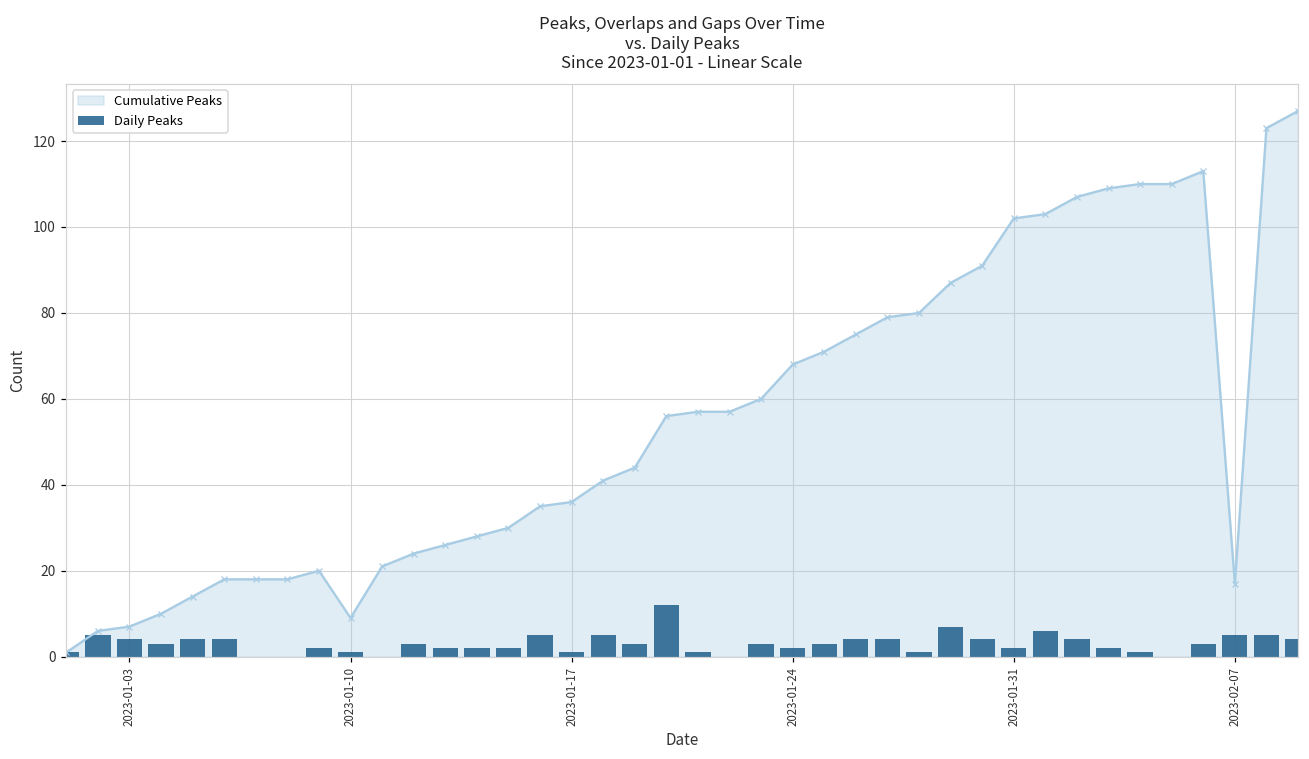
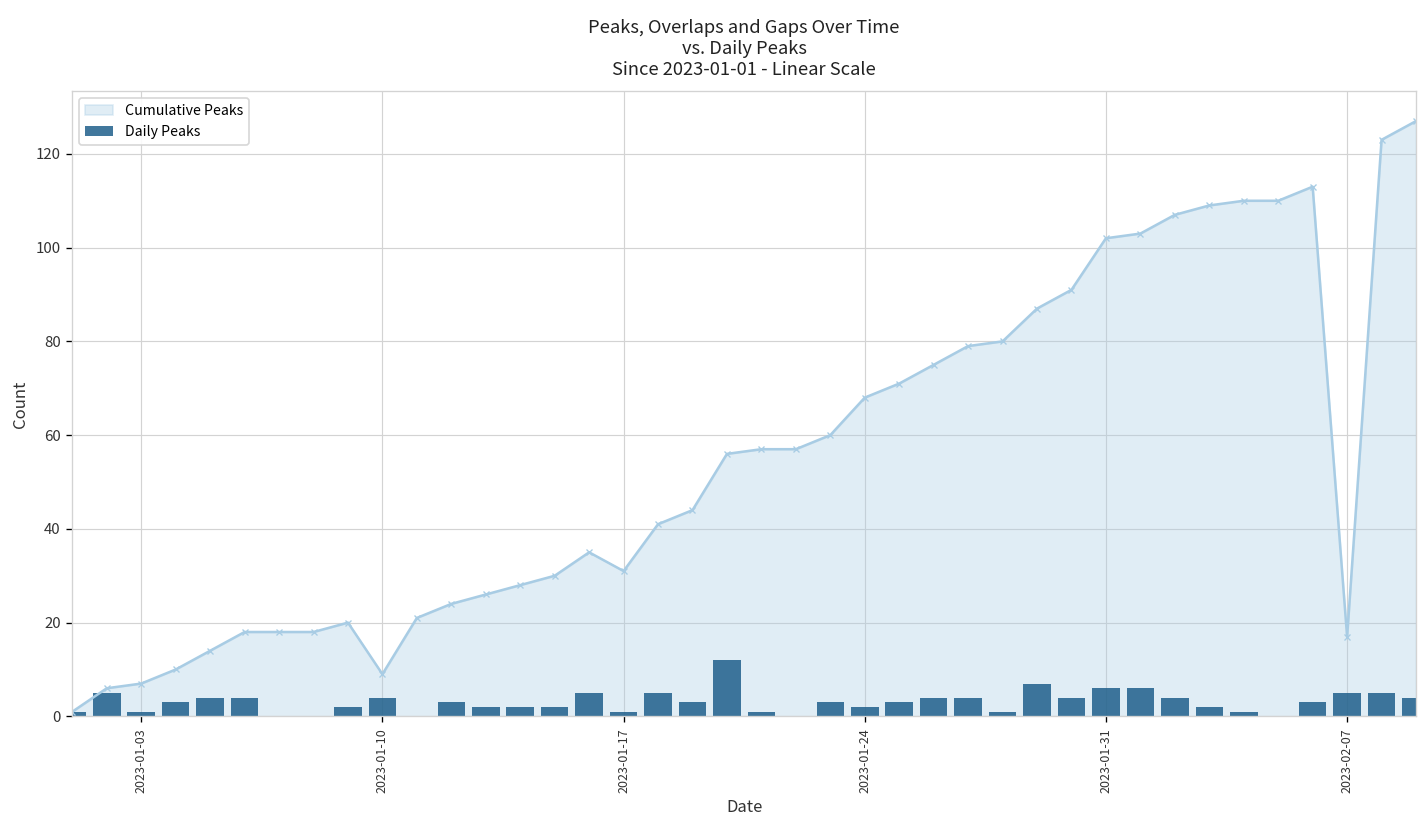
Daily Peaks, 2023-01-03: 4 -> 1
Daily Peaks, 2023-01-10: 1 -> 4
Cumulative Peaks, 2023-01-17: 36 -> 31
Daily Peaks, 2023-01-31: 2 -> 6
